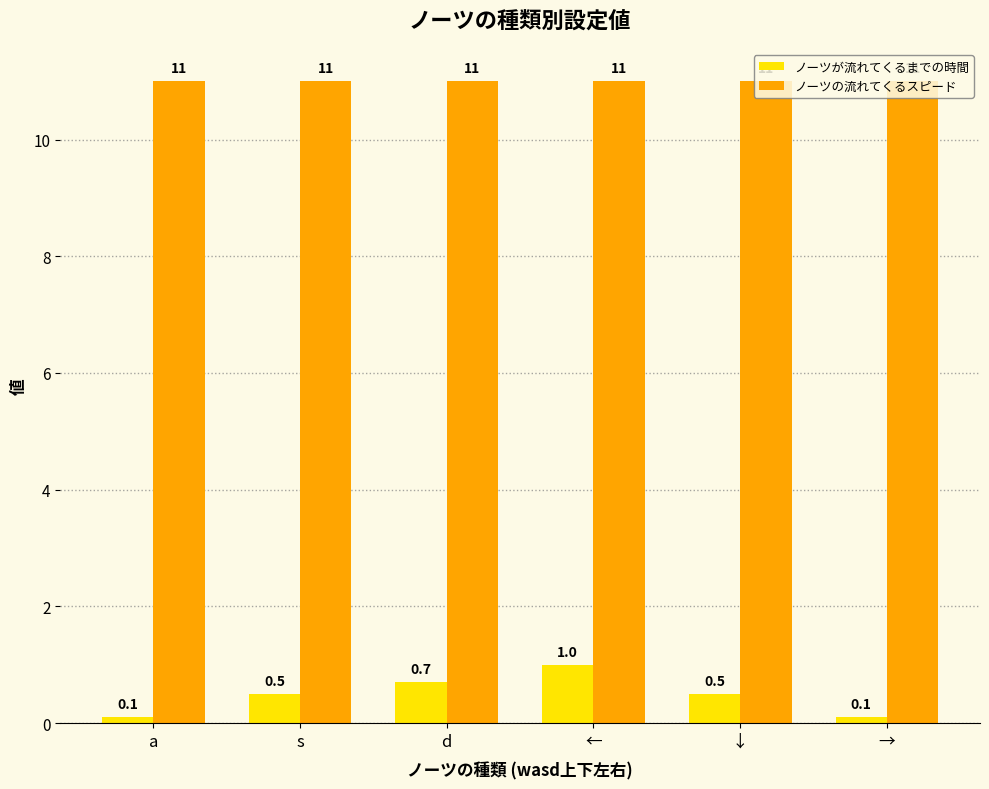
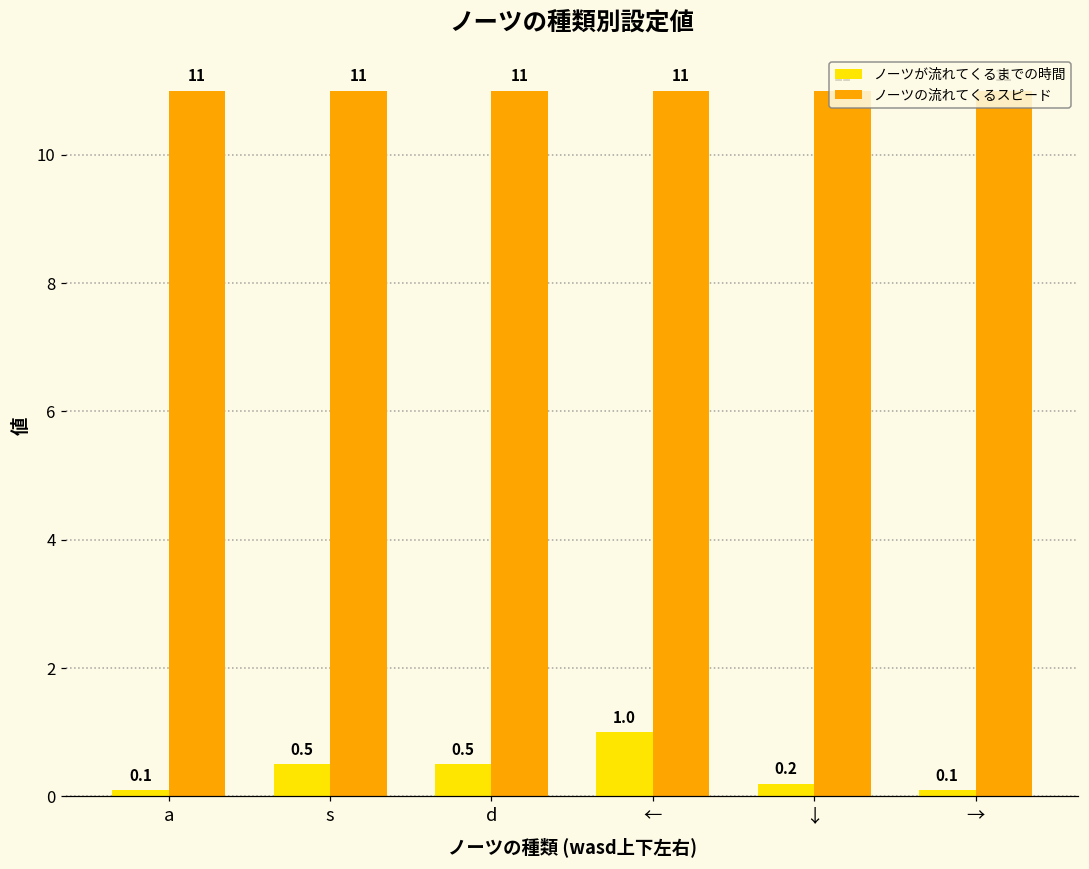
ノーツが流れてくるまでの時間, d: 0.7 -> 0.5
ノーツが流れてくるまでの時間, ↓: 0.5 -> 0.2
